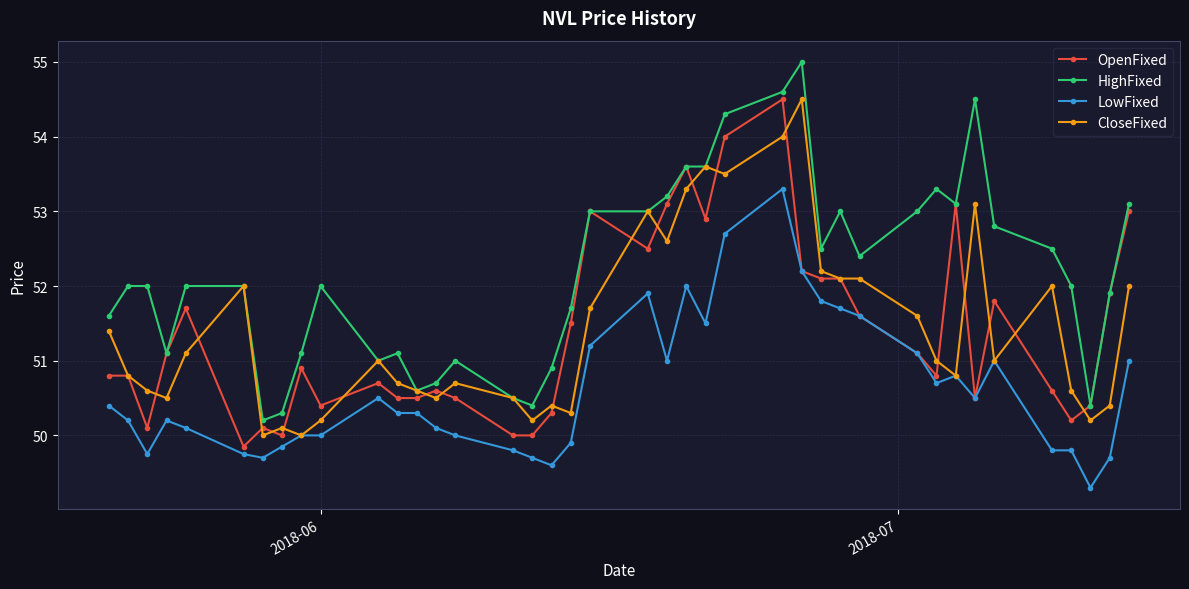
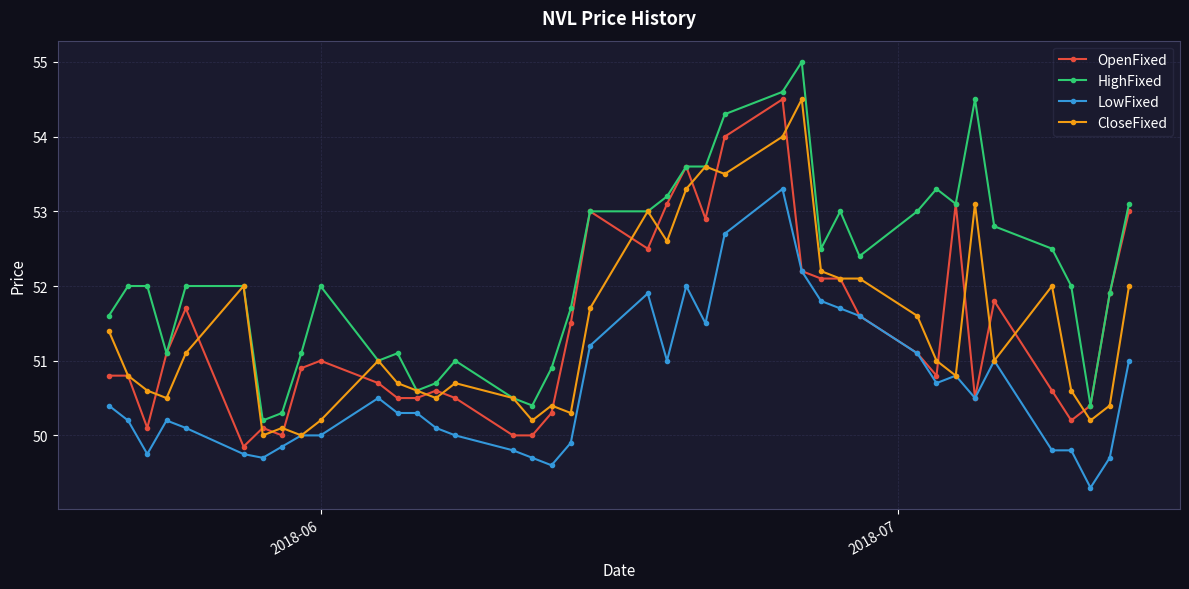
OpenFixed, 2018-06: 50.4 -> 51.0
